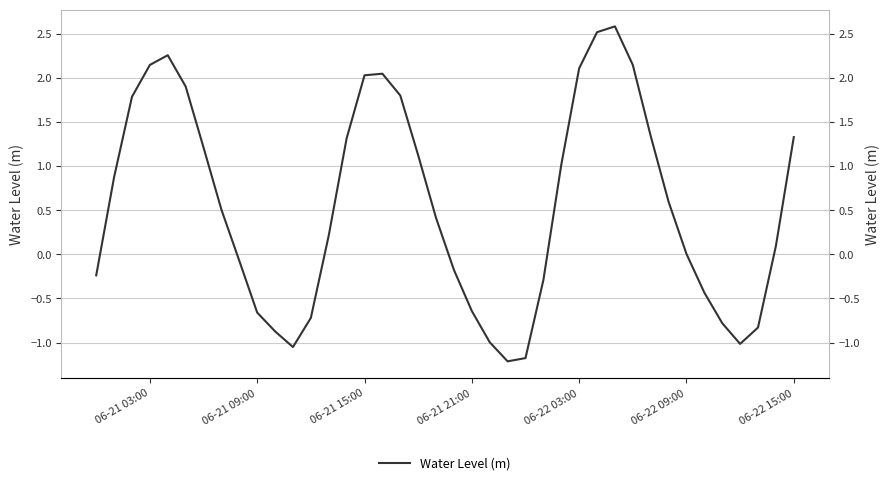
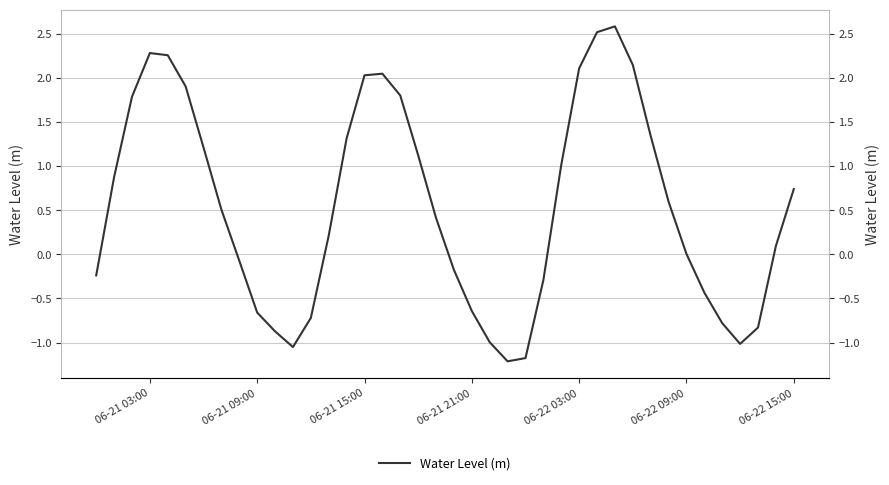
06-21 03:00: 2.1 -> 2.3
06-22 15:00: 1.3 -> 0.7
